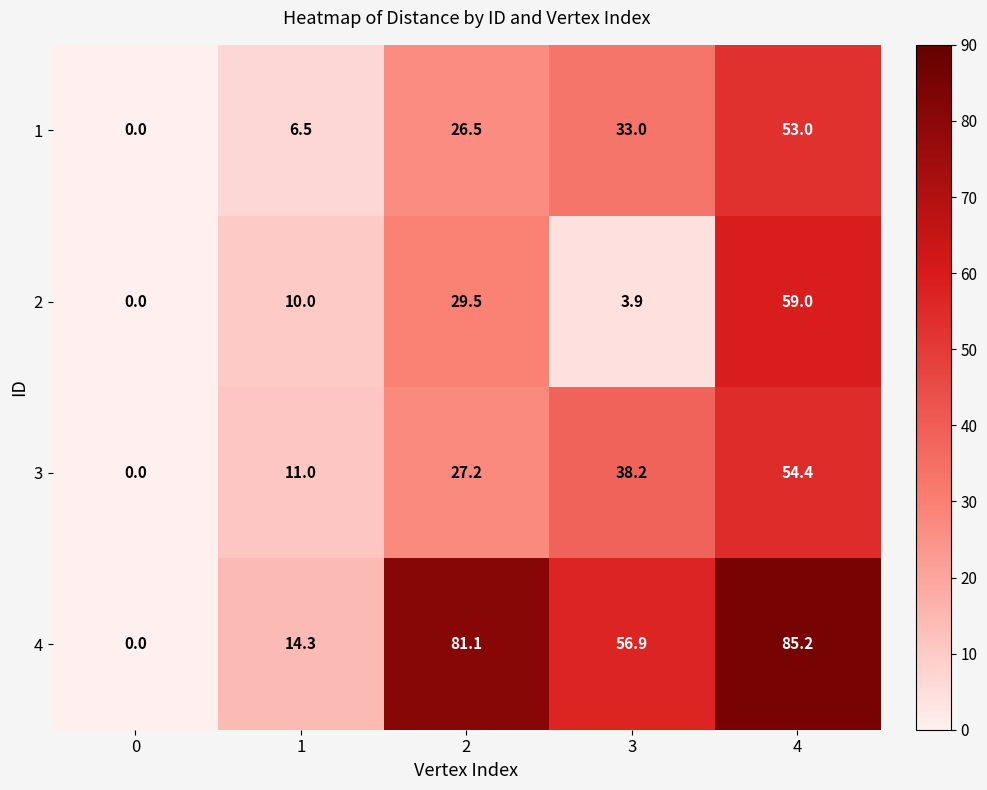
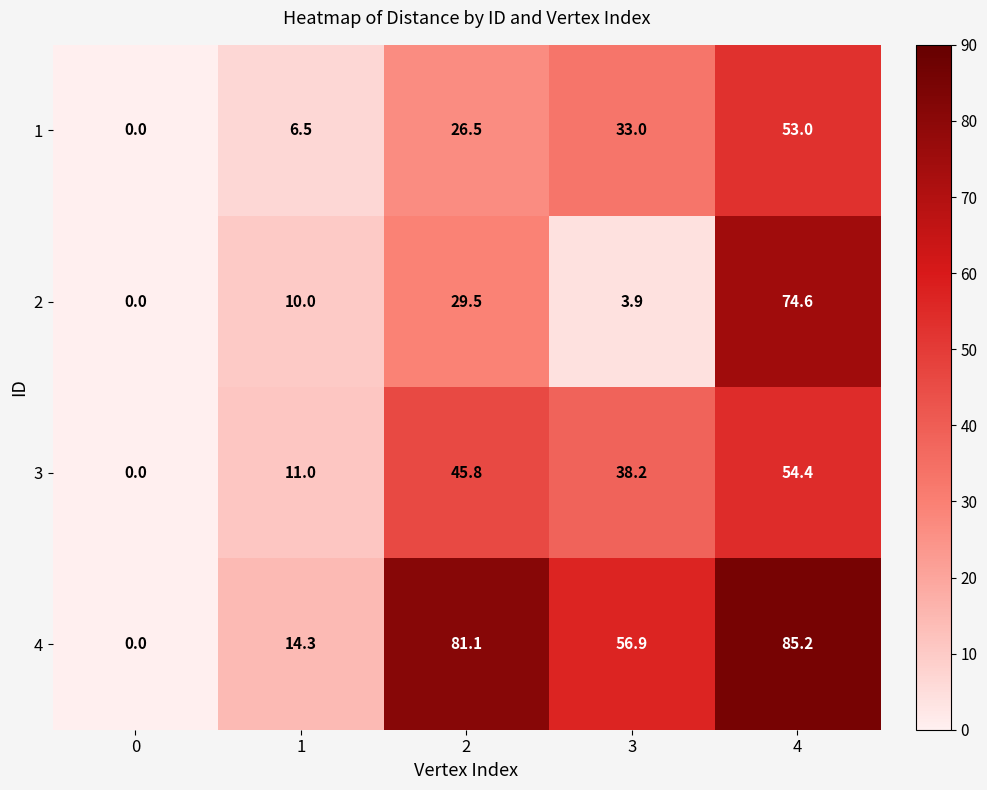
2, 4: 59.0 -> 74.6
3, 2: 27.2 -> 45.8
